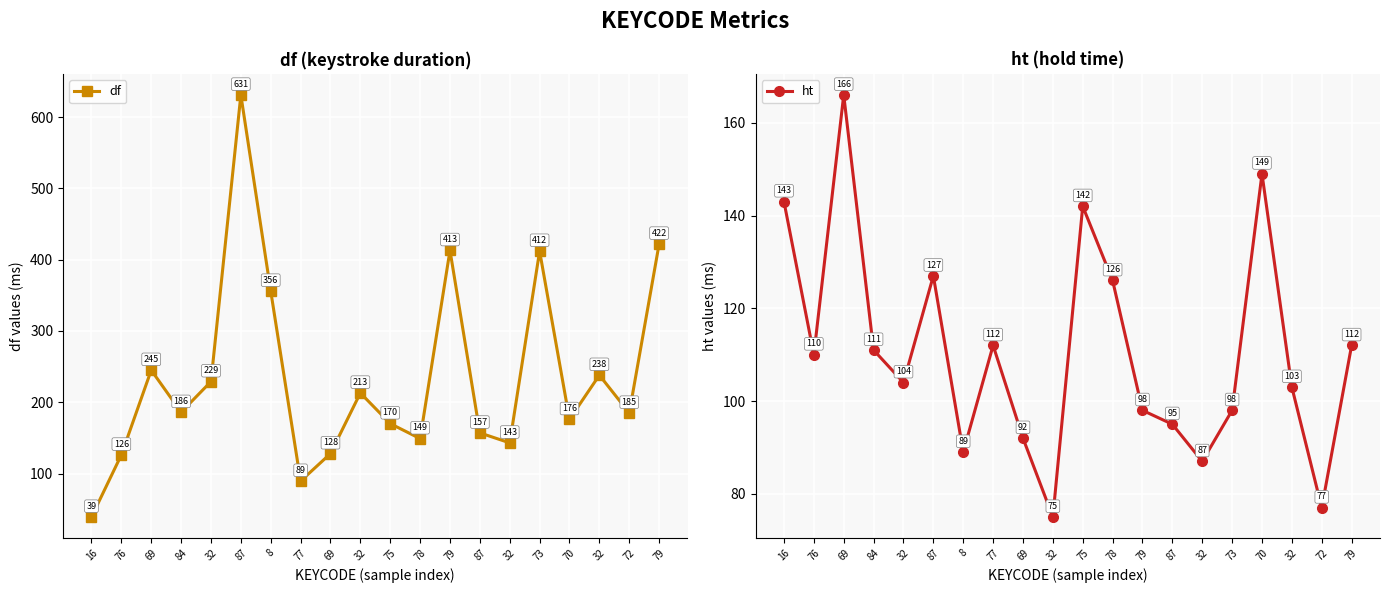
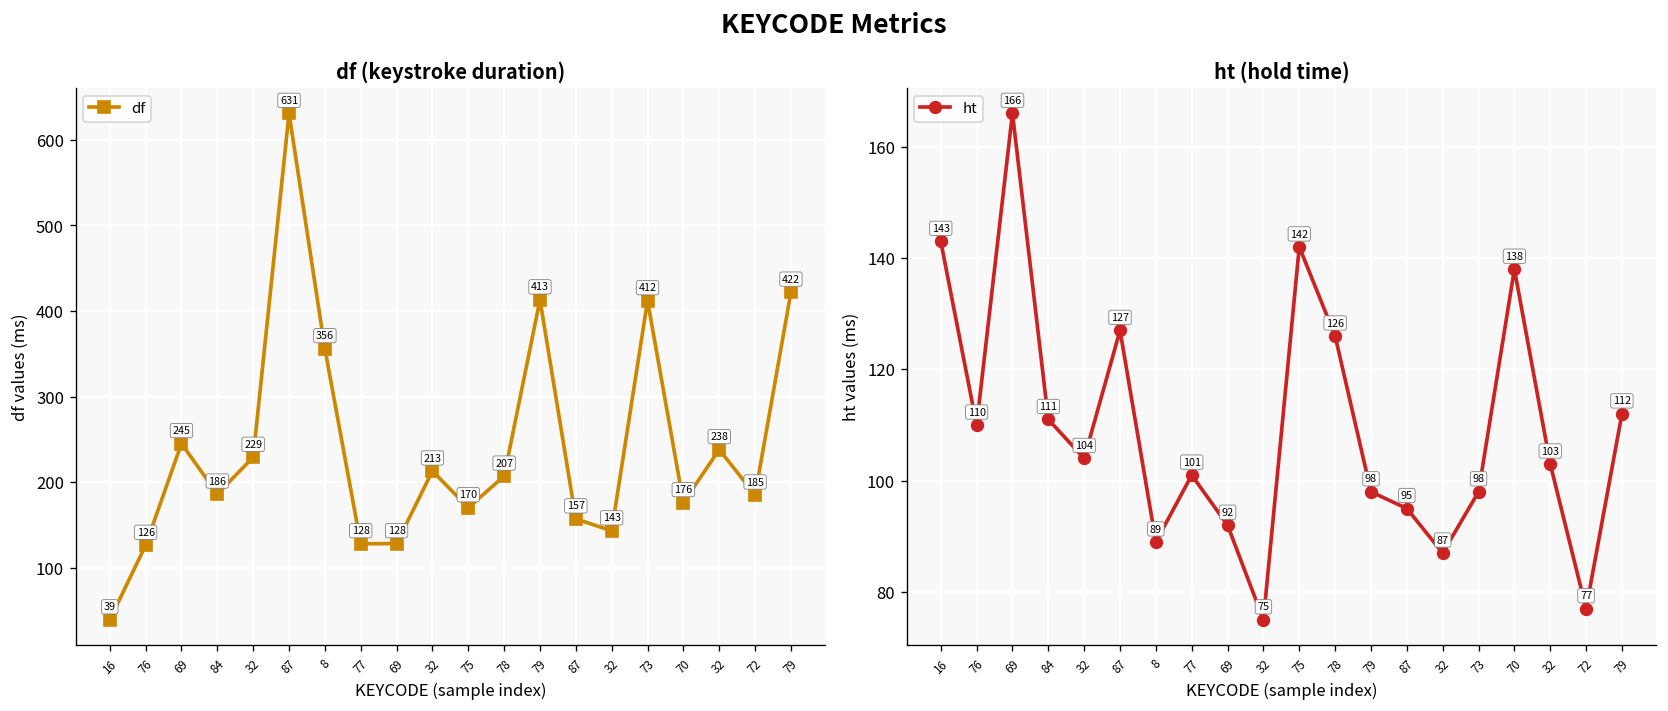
df (keystroke duration), 77: 89 -> 128
df (keystroke duration), 78: 149 -> 207
ht (hold time), 77: 112 -> 101
ht (hold time), 70: 149 -> 138
